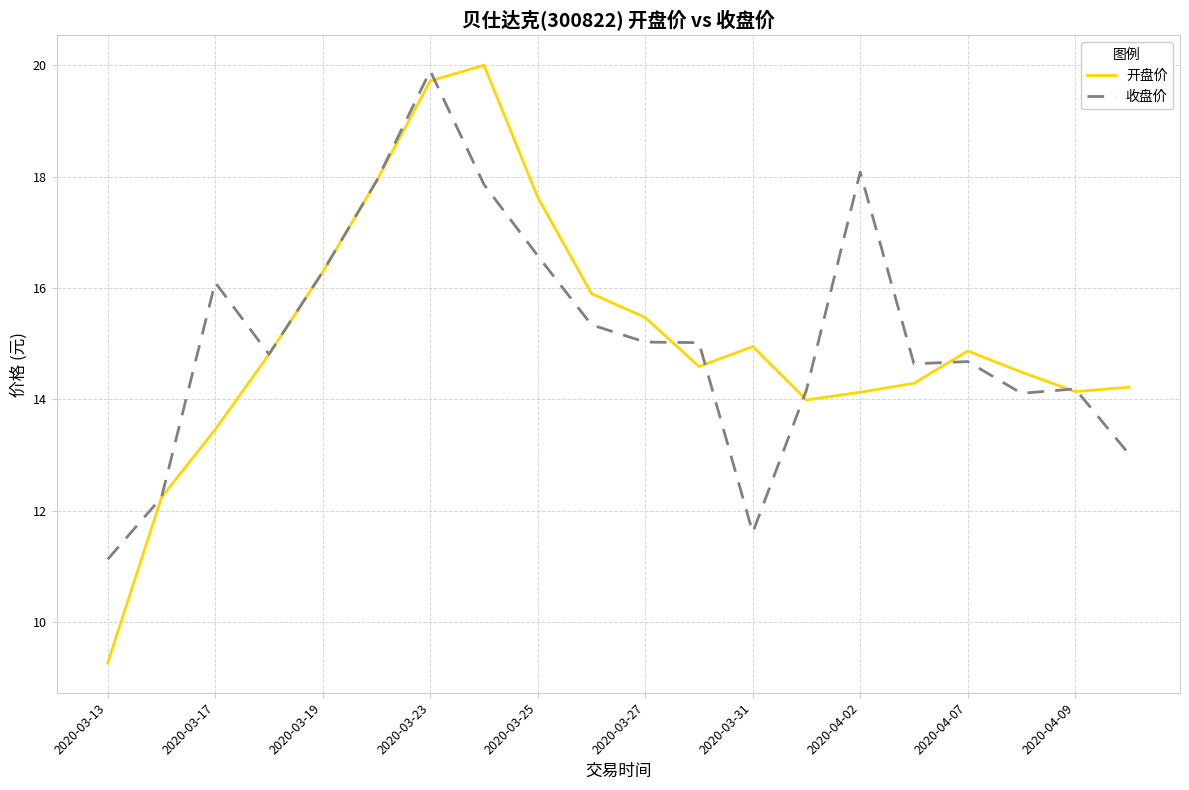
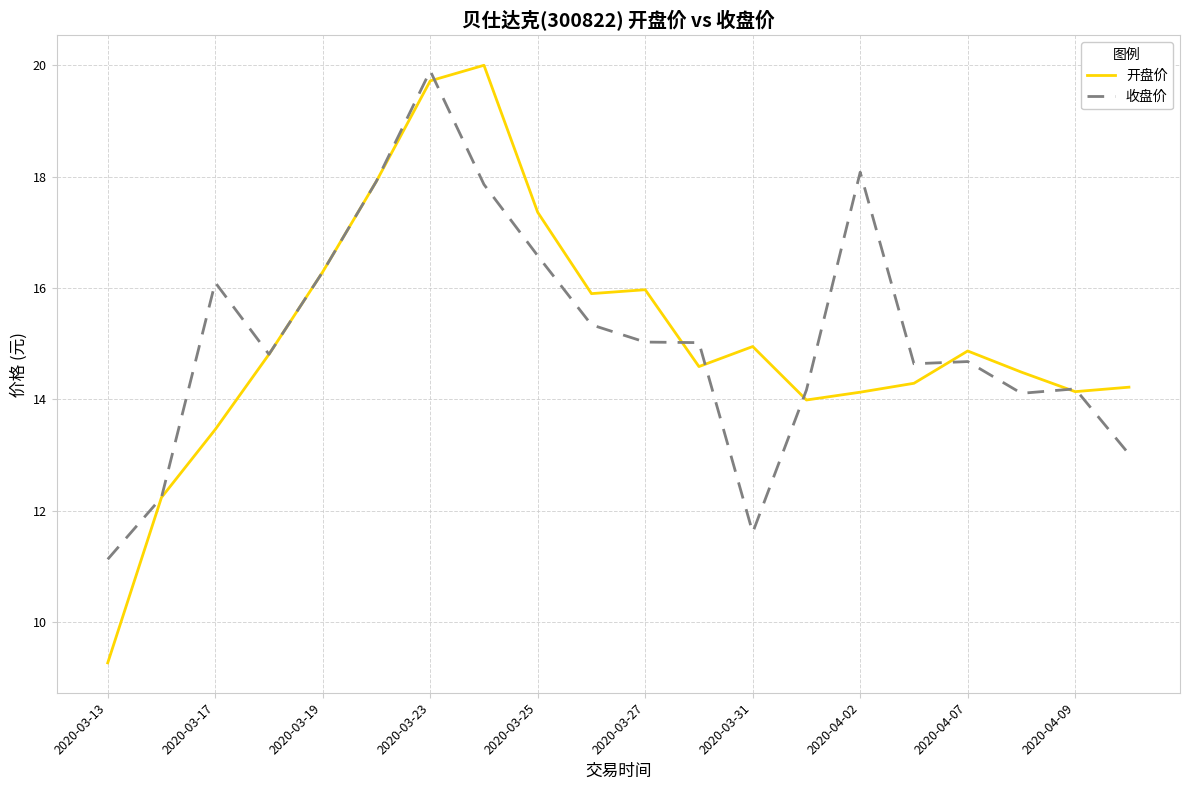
开盘价, 2020-03-25: 17.6 -> 17.4
开盘价, 2020-03-27: 15.5 -> 16.0
